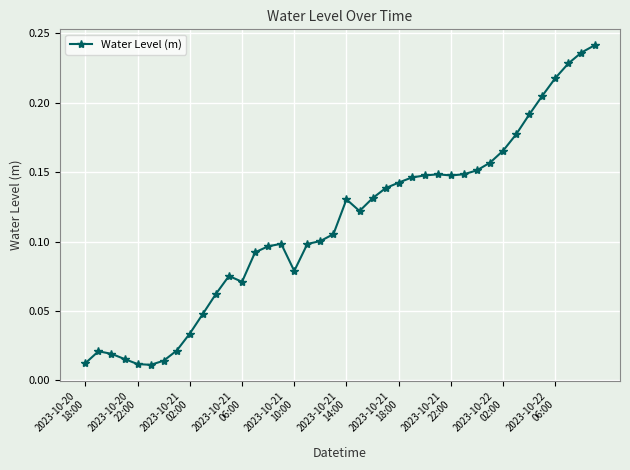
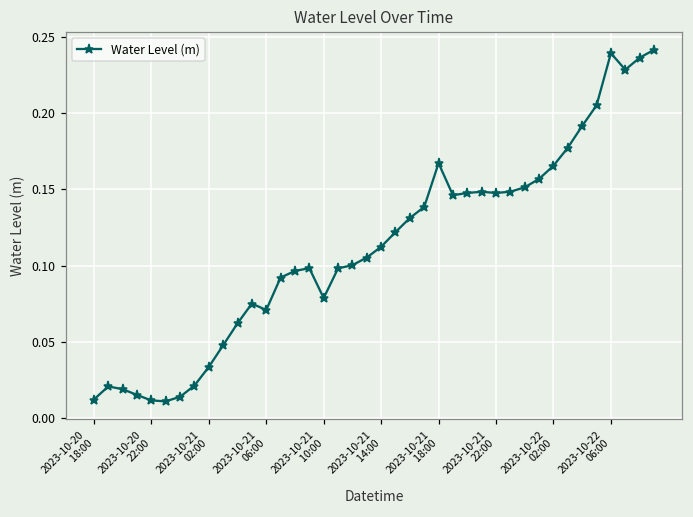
2023-10-21 14:00: 0.130 -> 0.112
2023-10-21 18:00: 0.143 -> 0.167
2023-10-22 06:00: 0.218 -> 0.239
